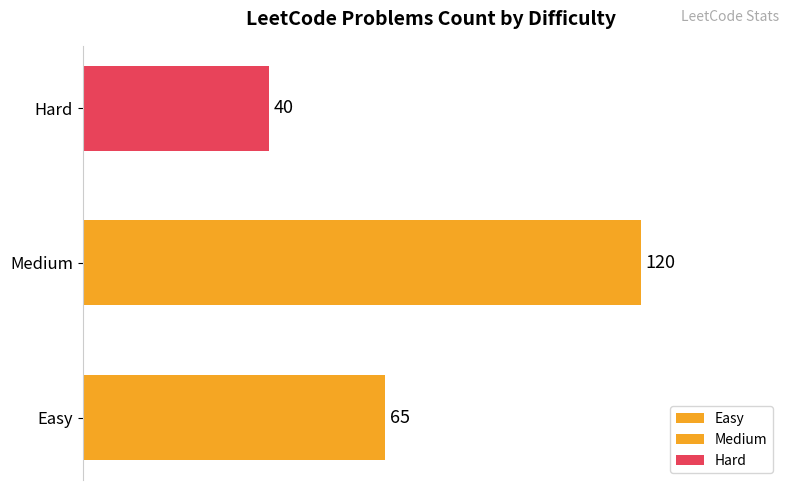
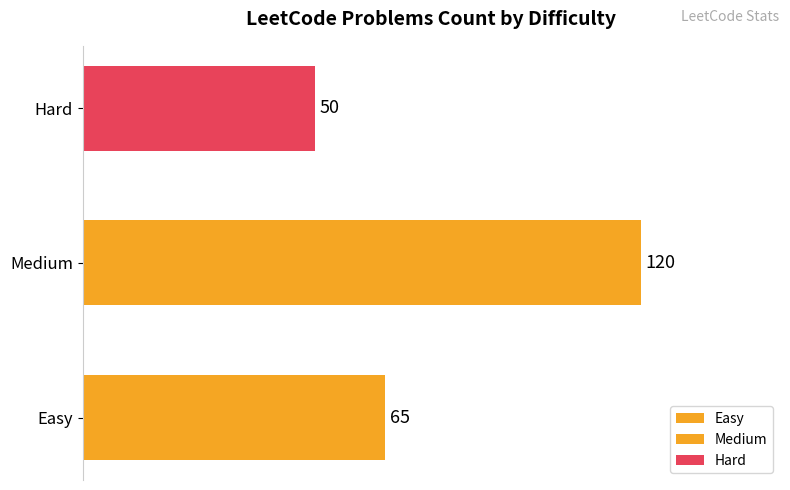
Hard: 40 -> 50
